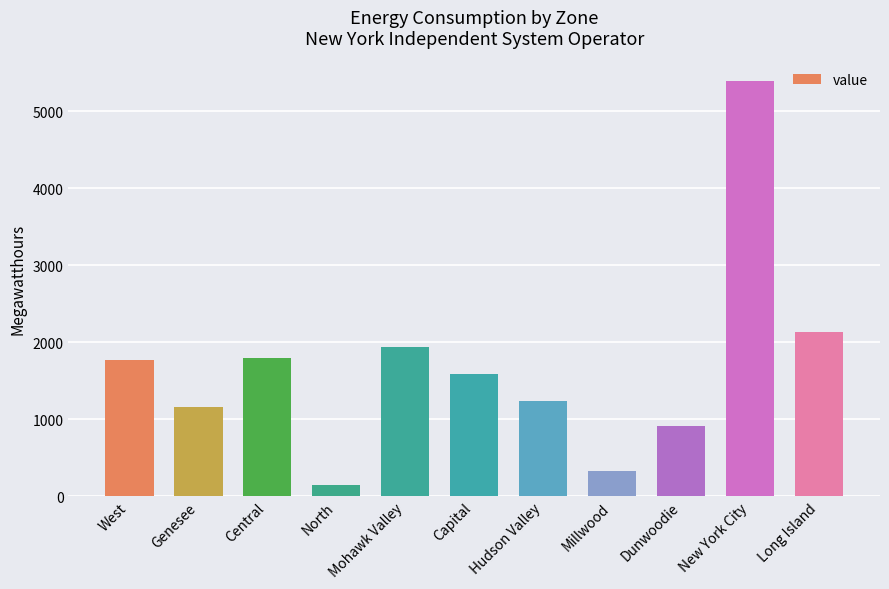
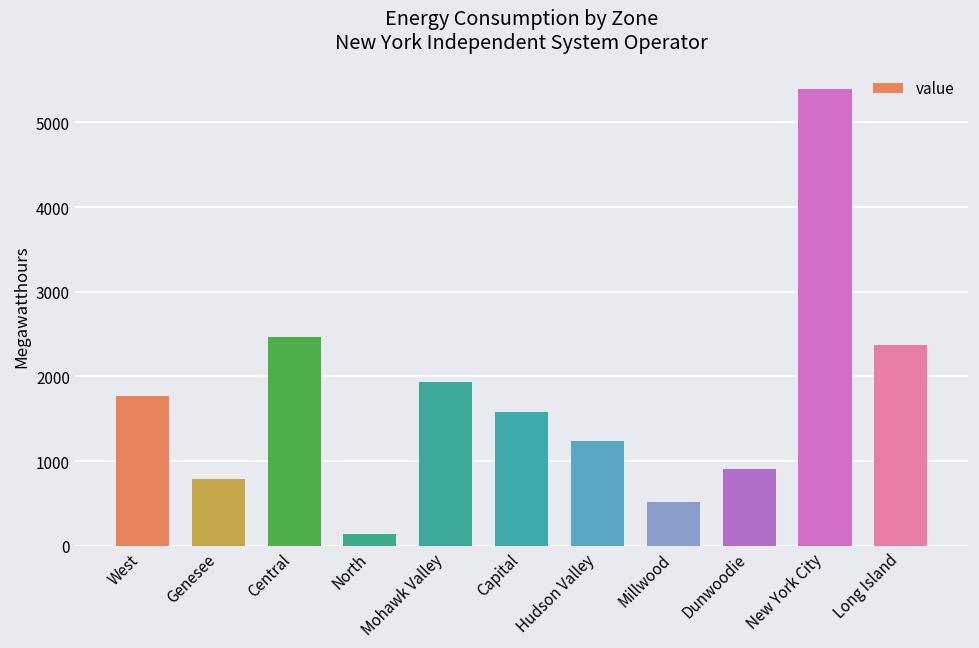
Genesee: 1200 -> 800
Central: 1800 -> 2500
Millwood: 300 -> 500
Long Island: 2100 -> 2400
